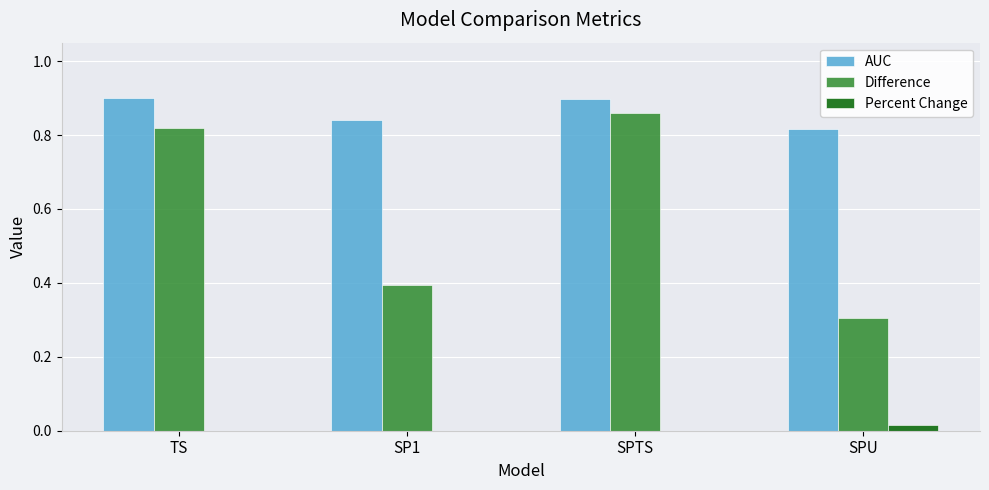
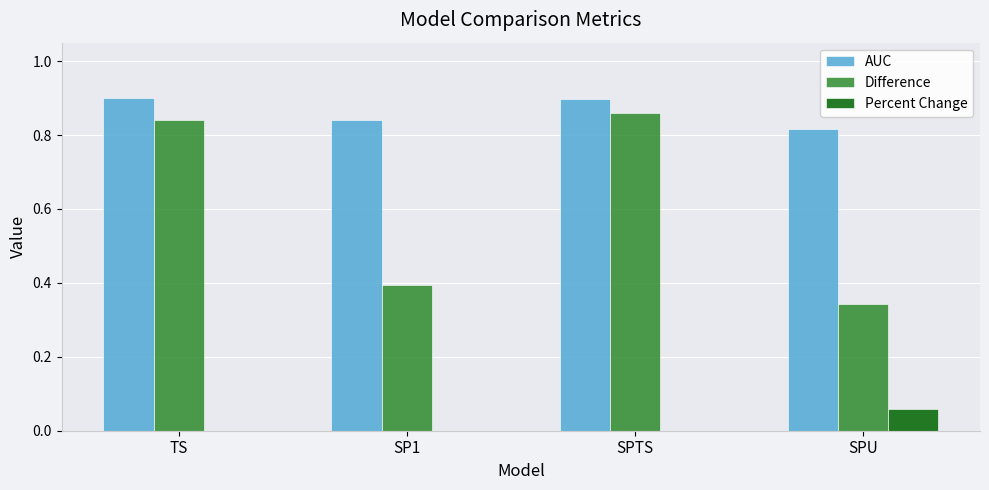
Difference, TS: 0.82 -> 0.84
Difference, SPU: 0.31 -> 0.34
Percent Change, SPU: 0.02 -> 0.06
